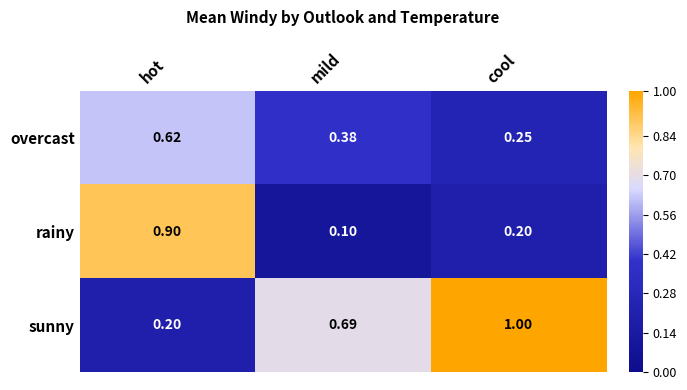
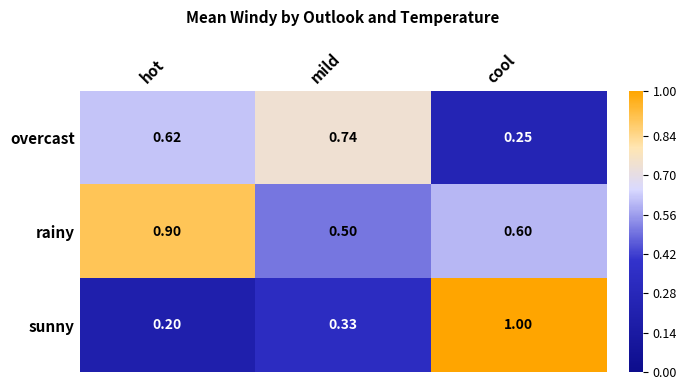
overcast, mild: 0.38 -> 0.74
rainy, mild: 0.10 -> 0.50
rainy, cool: 0.20 -> 0.60
sunny, mild: 0.69 -> 0.33
